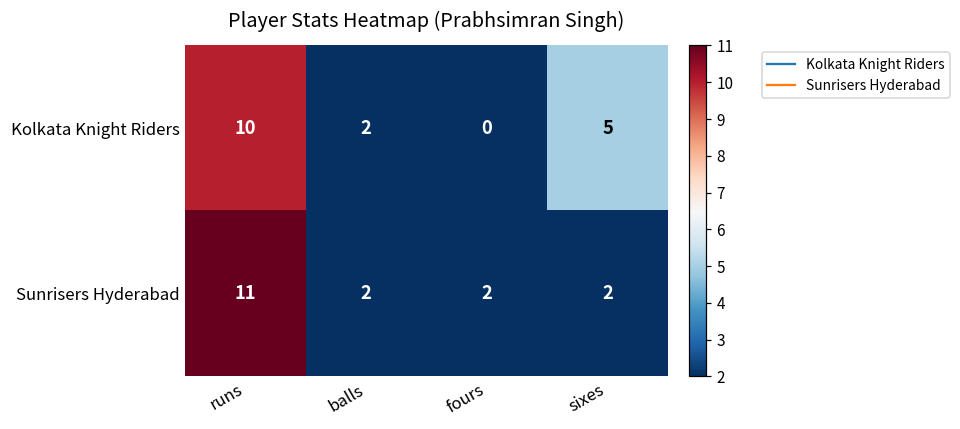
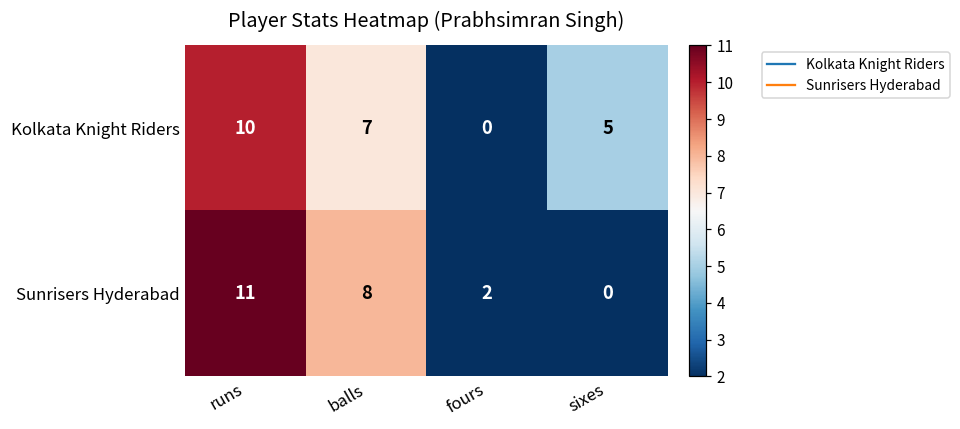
Kolkata Knight Riders, balls: 2 -> 7
Sunrisers Hyderabad, balls: 2 -> 8
Sunrisers Hyderabad, sixes: 2 -> 0
